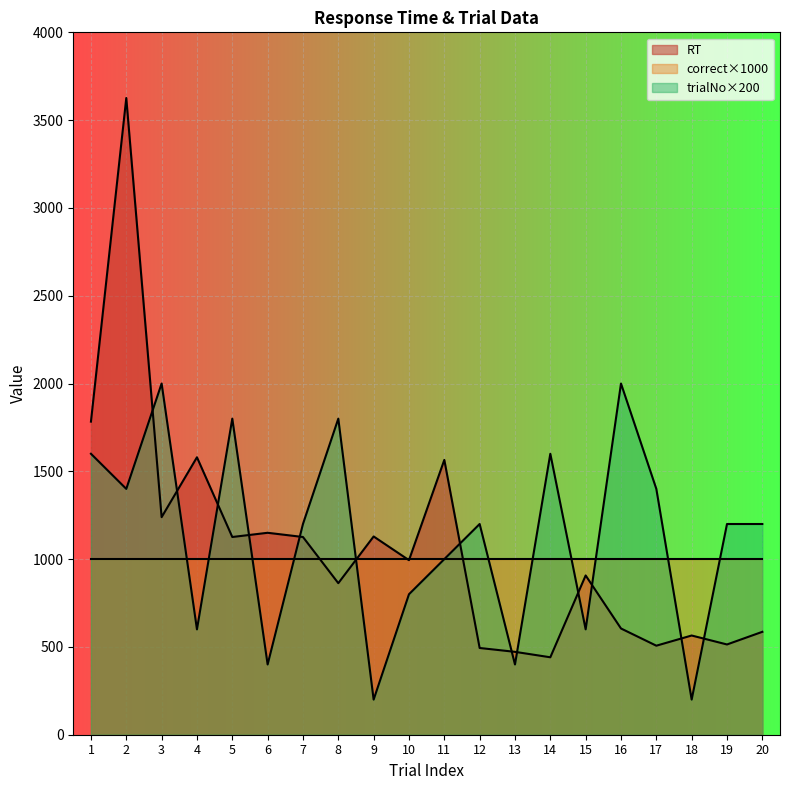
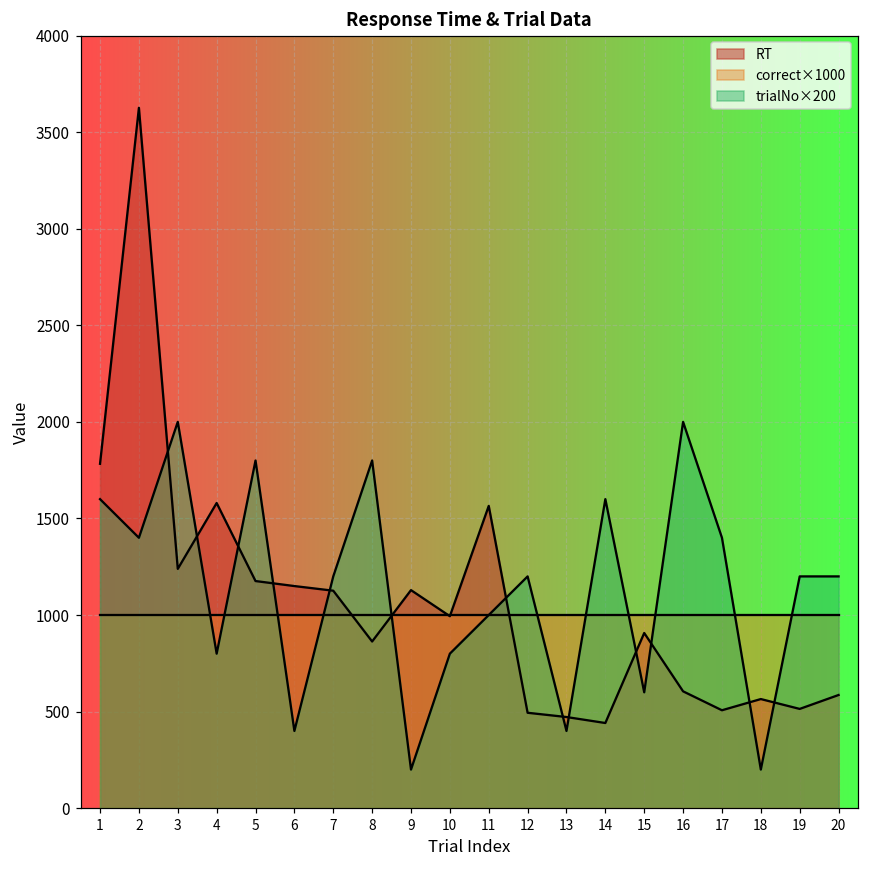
trialNo×200, 4: 600 -> 800
RT, 5: 1130 -> 1180
